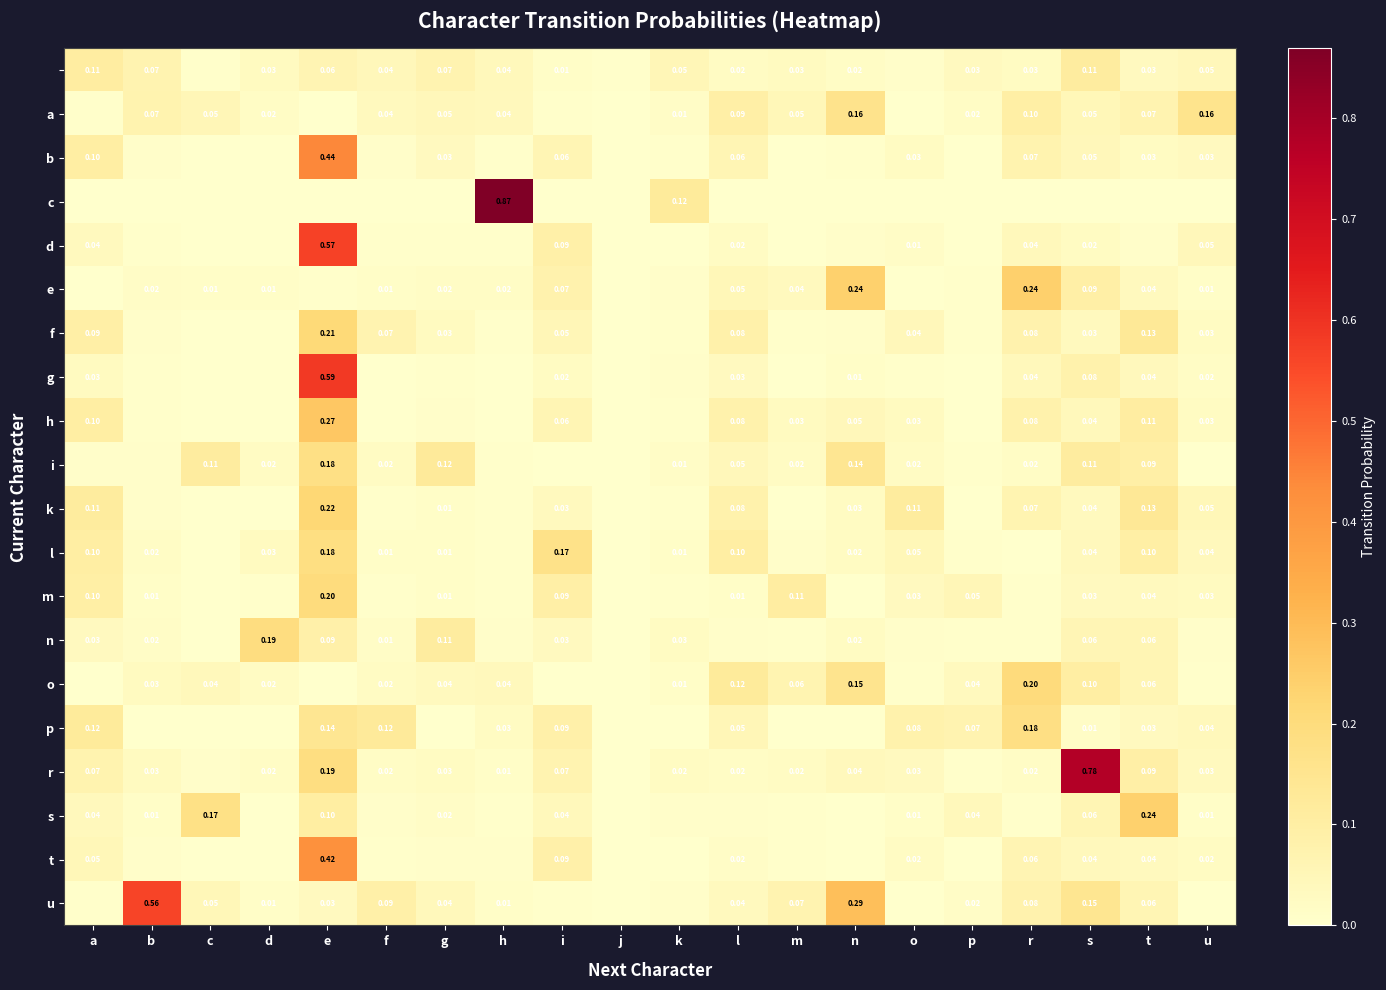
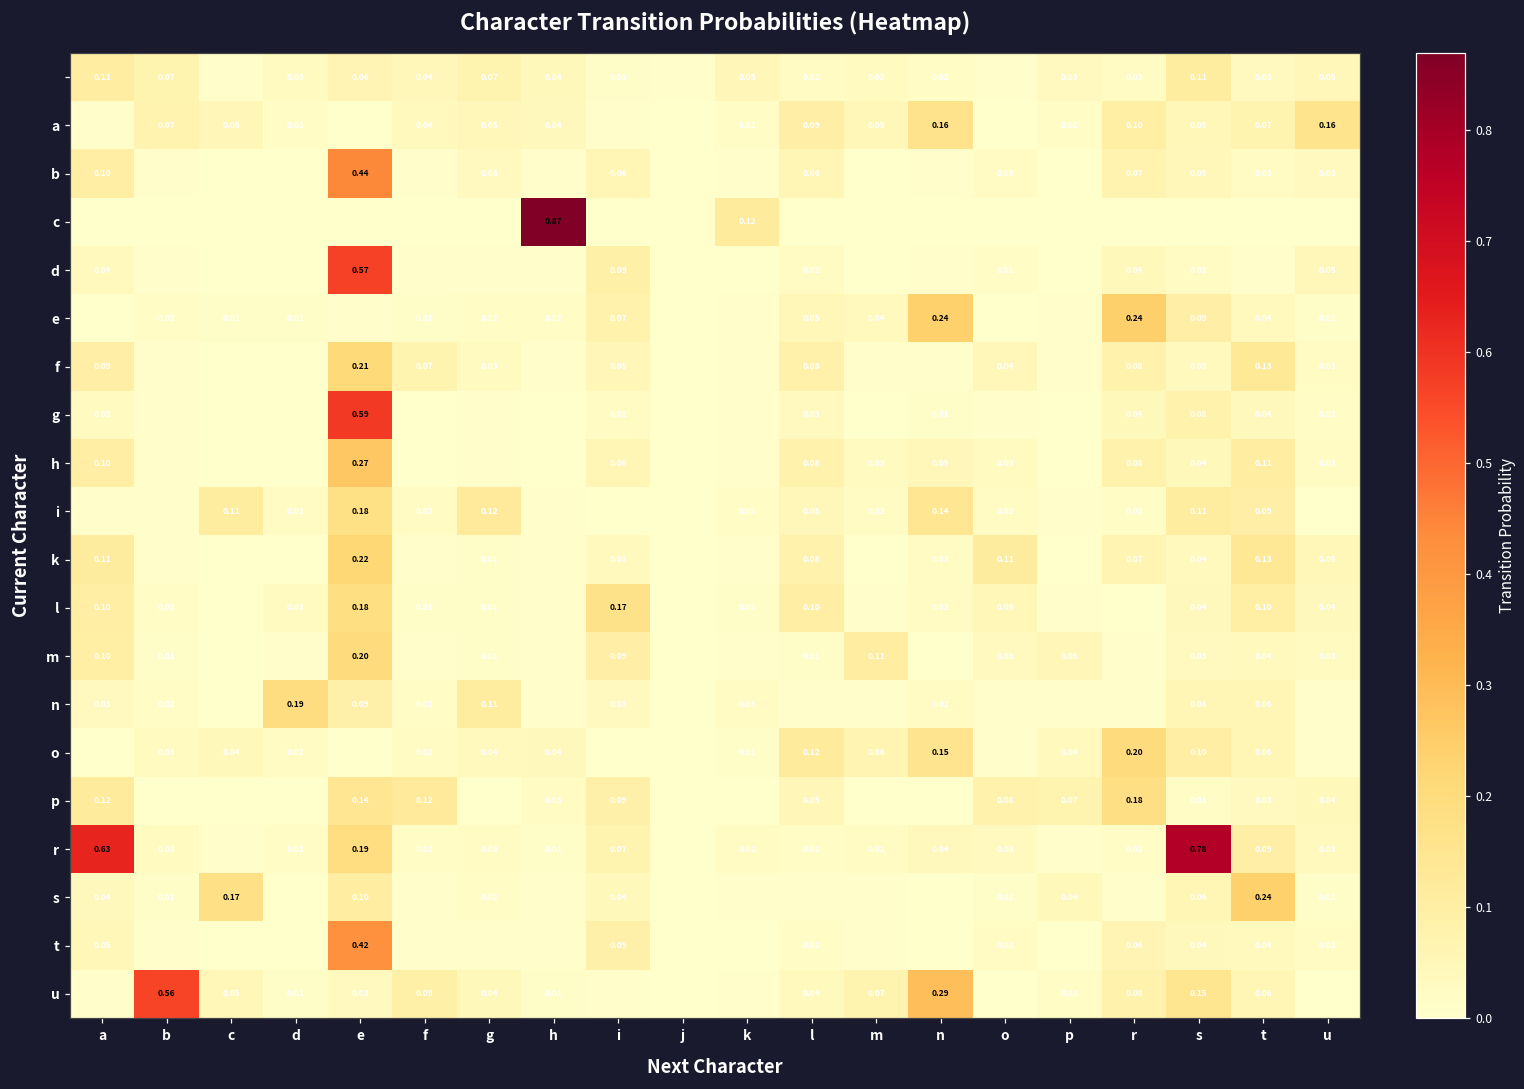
r, a: 0.07 -> 0.63
